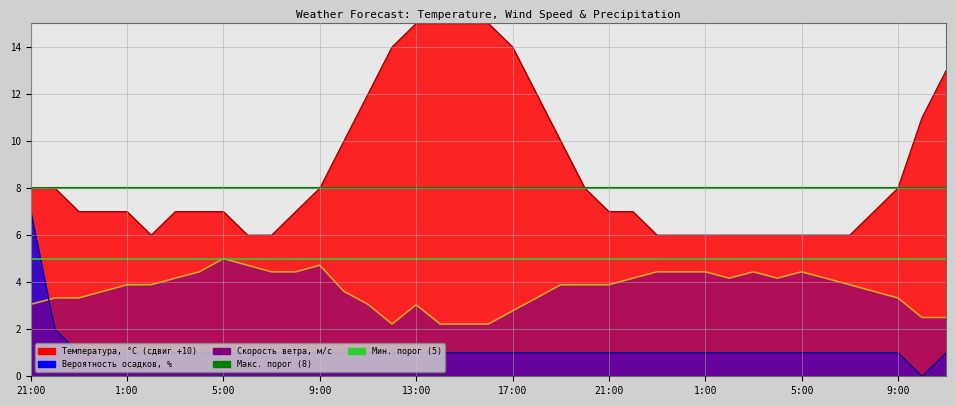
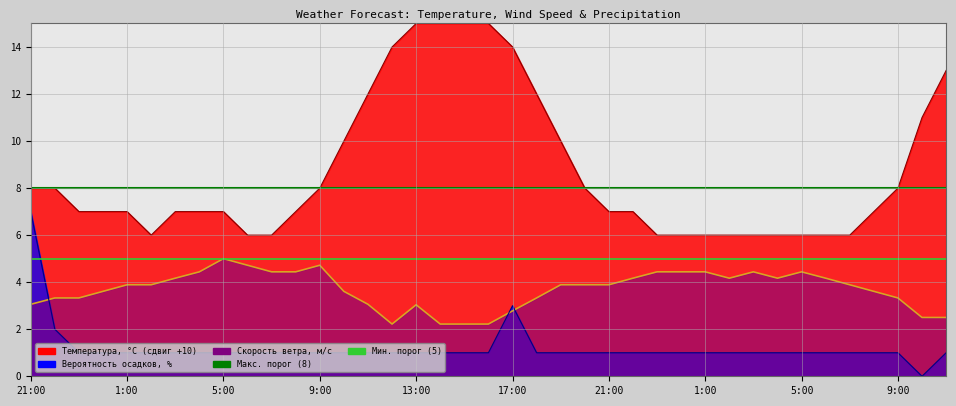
Вероятность осадков, %, 17:00: 1 -> 3
